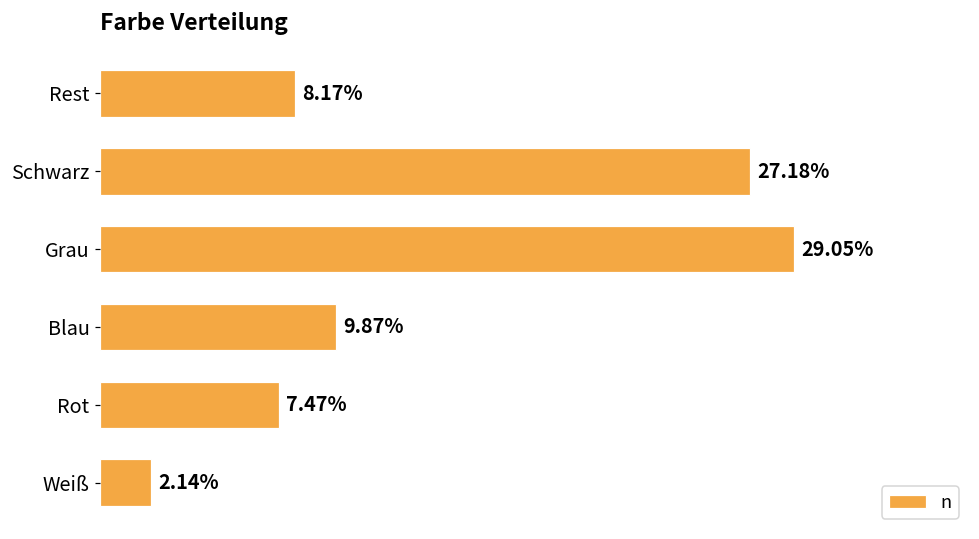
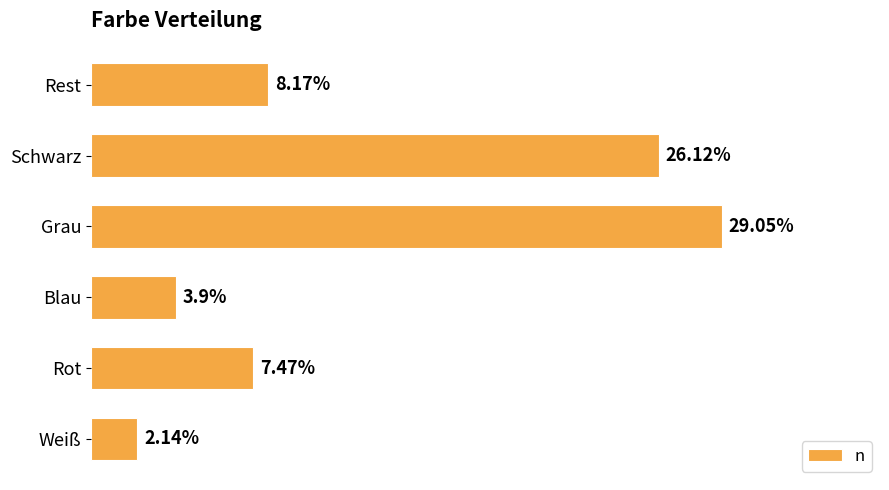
Schwarz: 27.18% -> 26.12%
Blau: 9.87% -> 3.9%
